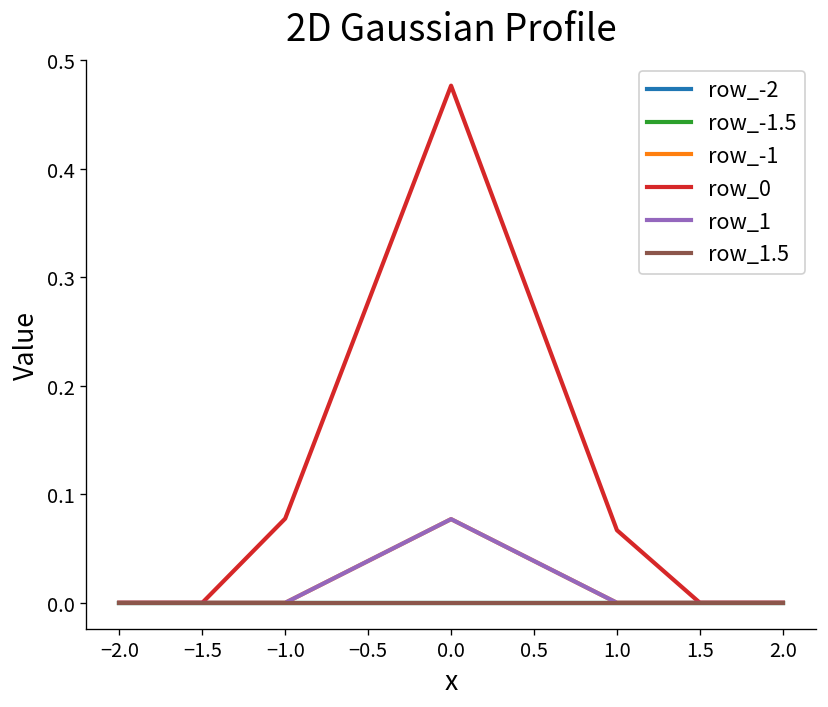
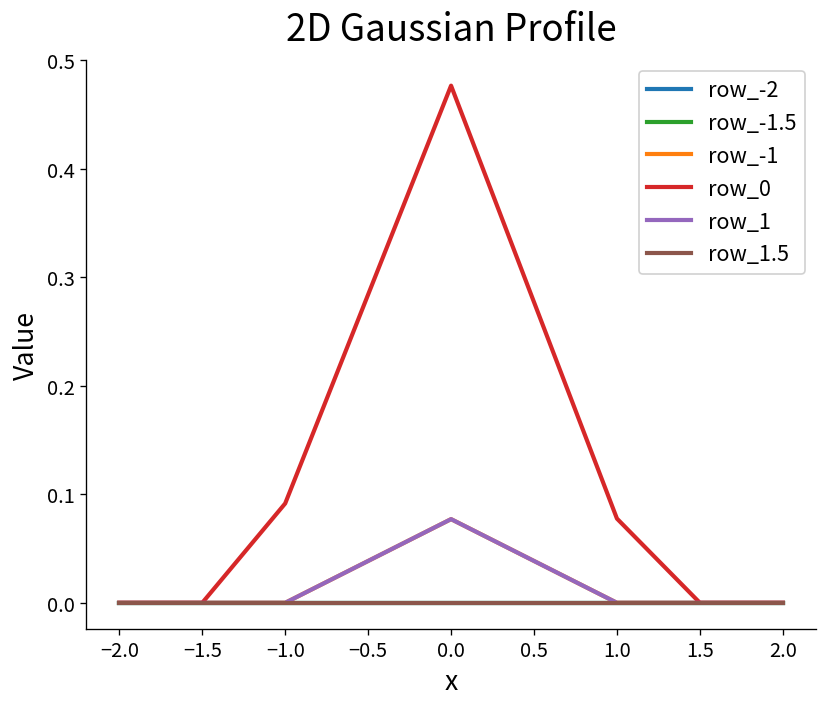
row_0, −1.0: 0.08 -> 0.09
row_0, 1.0: 0.07 -> 0.08
